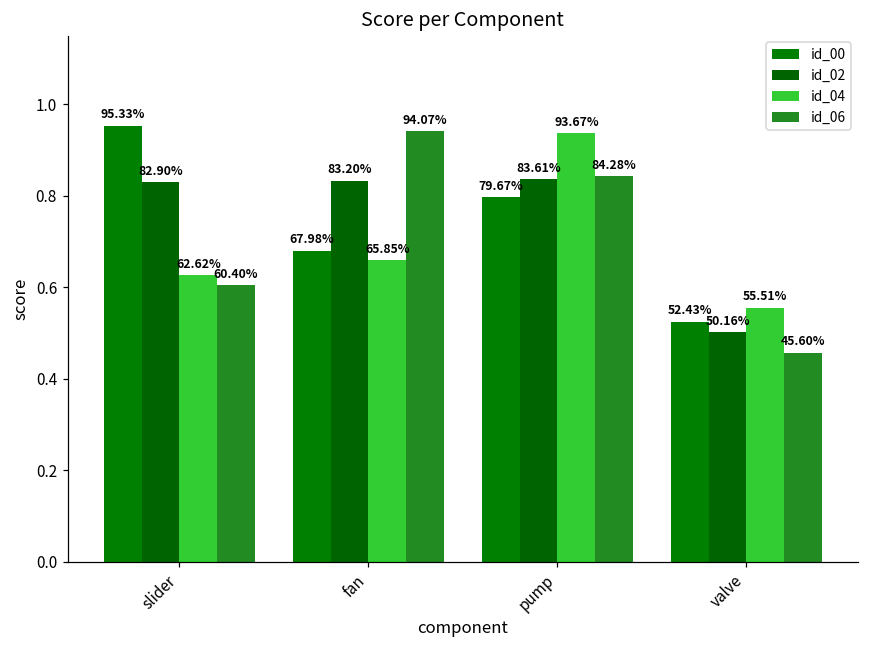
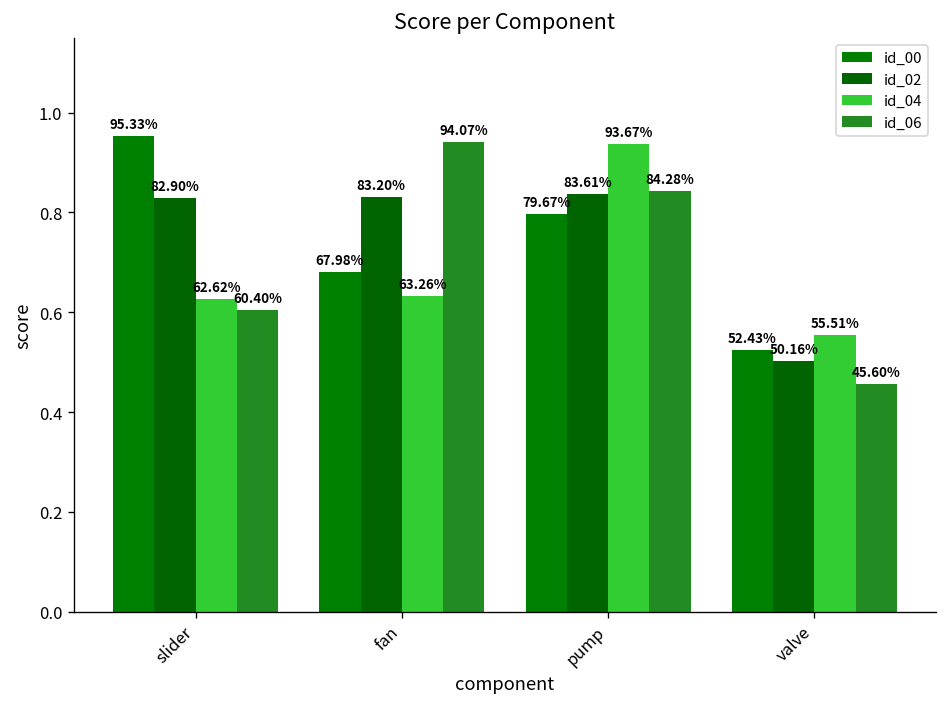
id_04, fan: 65.85% -> 63.26%
